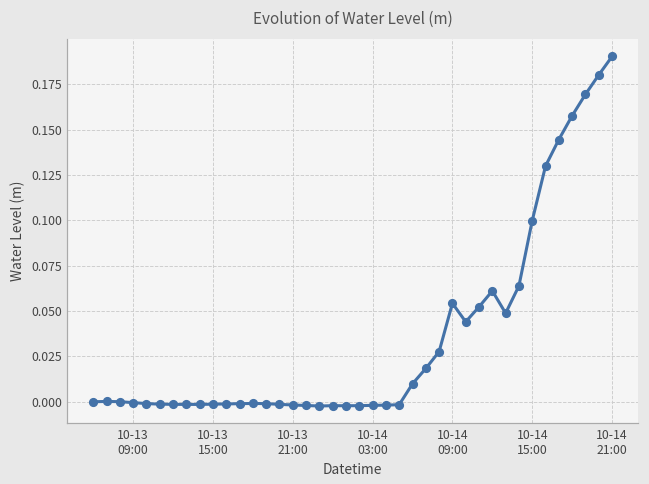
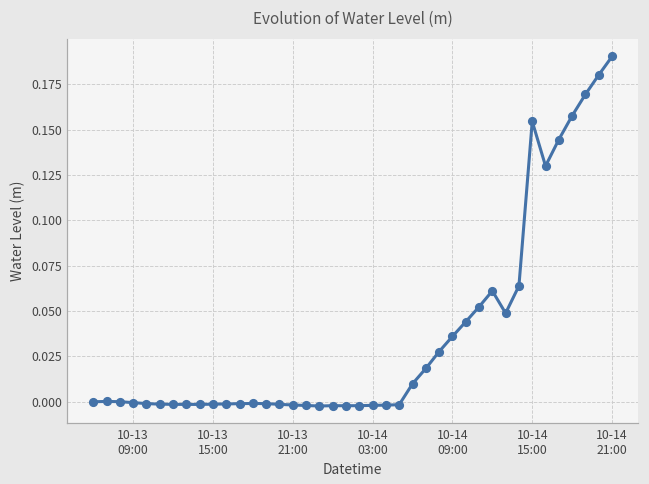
10-14 09:00: 0.054 -> 0.036
10-14 15:00: 0.100 -> 0.154
